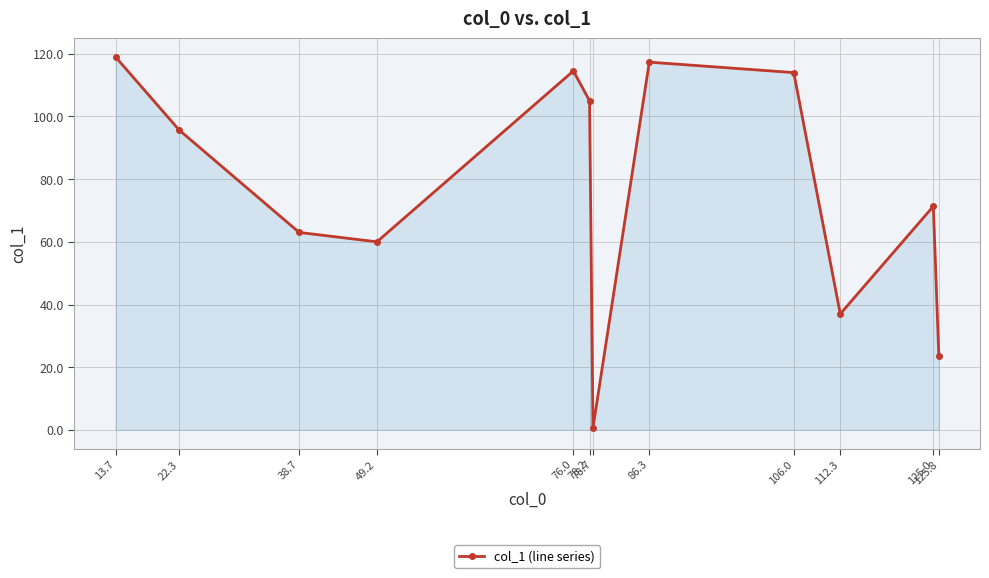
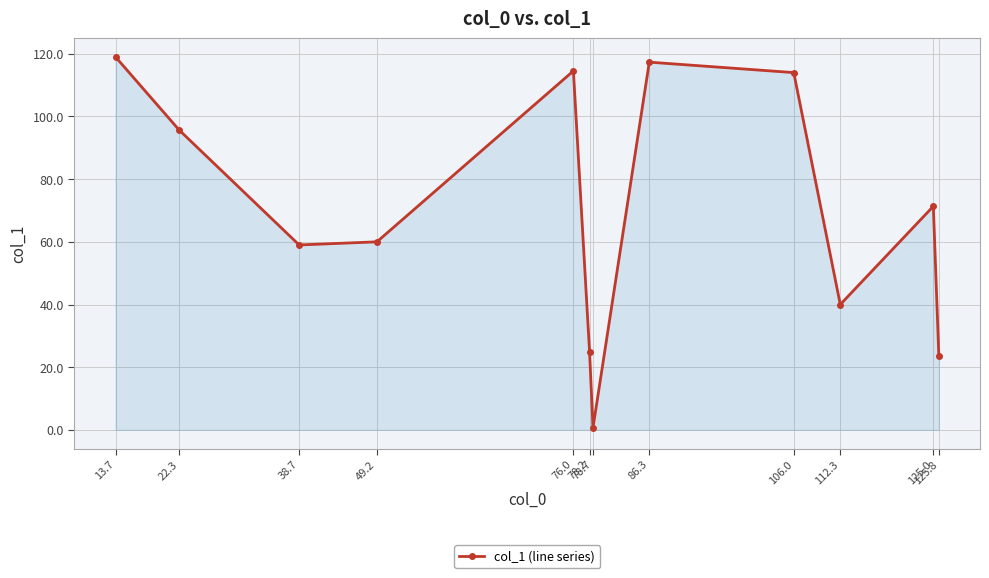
38.7: 63 -> 59
78.2: 105 -> 25
112.3: 37 -> 40
